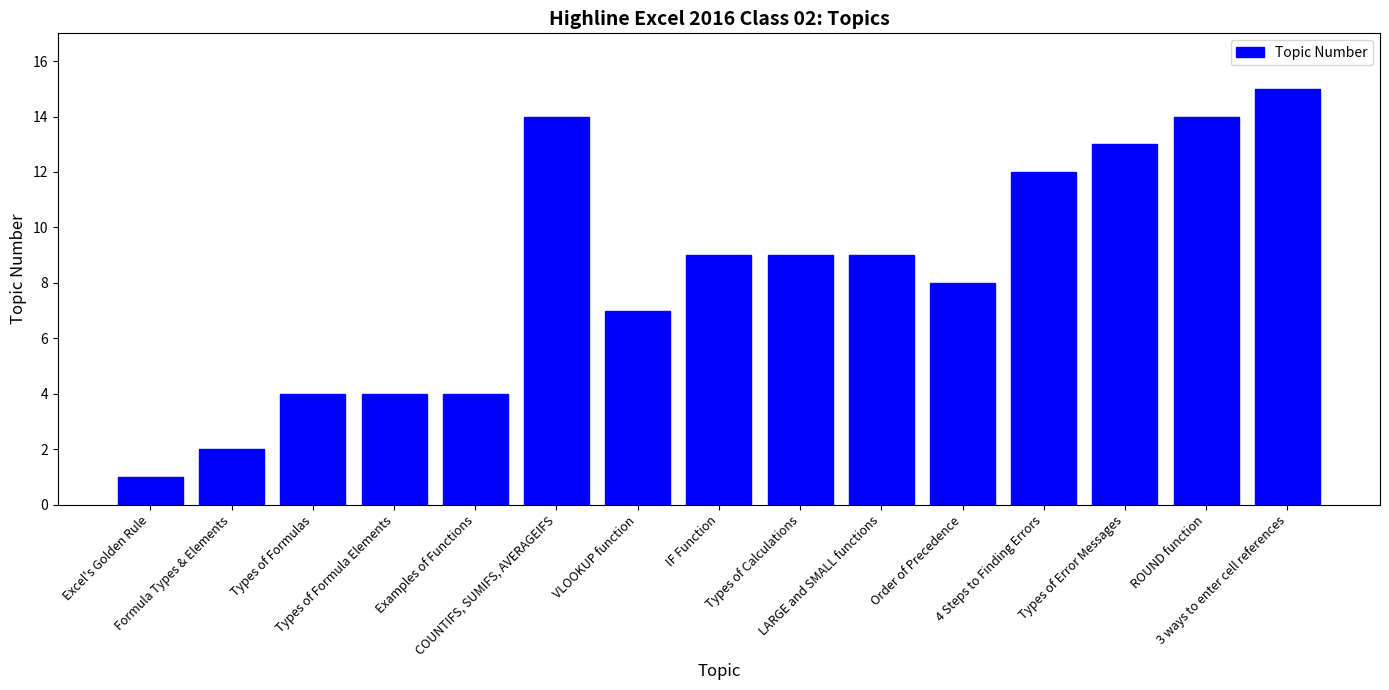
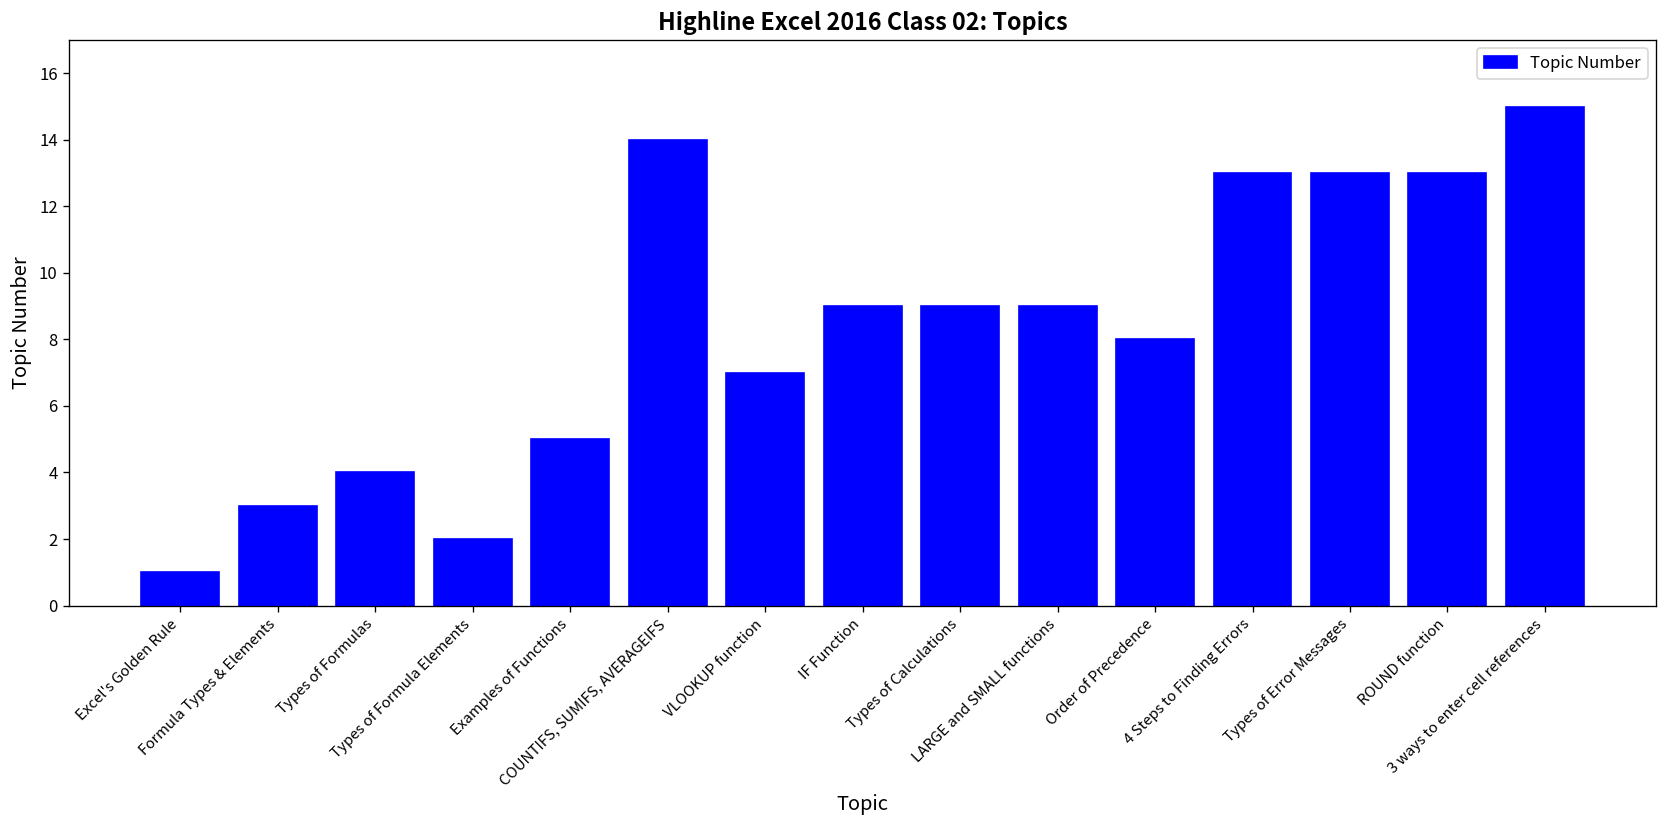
Formula Types & Elements: 2 -> 3
Types of Formula Elements: 4 -> 2
Examples of Functions: 4 -> 5
4 Steps to Finding Errors: 12 -> 13
ROUND function: 14 -> 13
